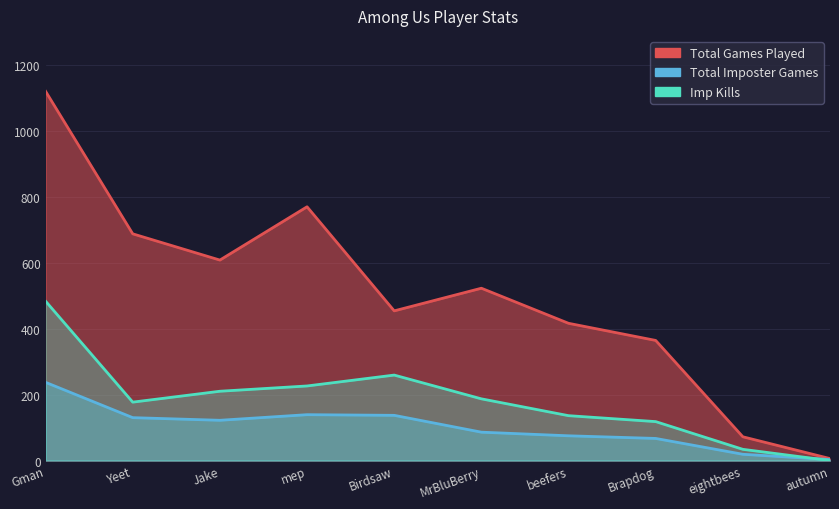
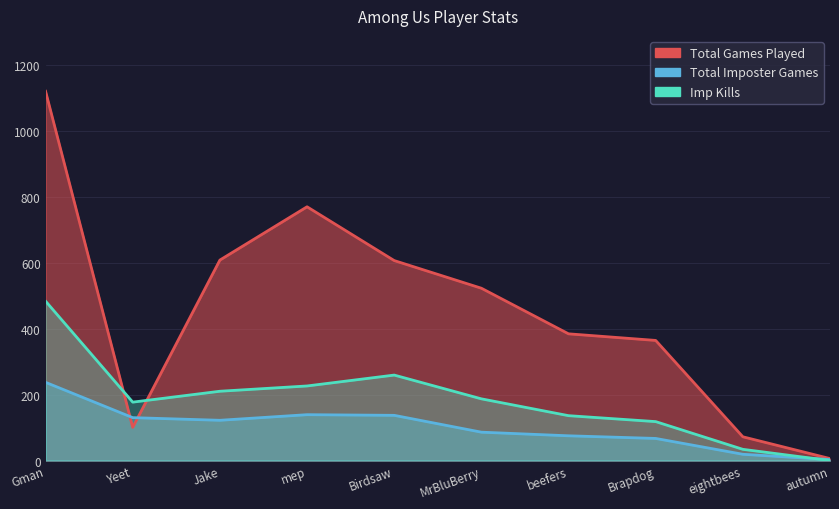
Total Games Played, Yeet: 690 -> 100
Total Games Played, Birdsaw: 450 -> 610
Total Games Played, beefers: 420 -> 380
